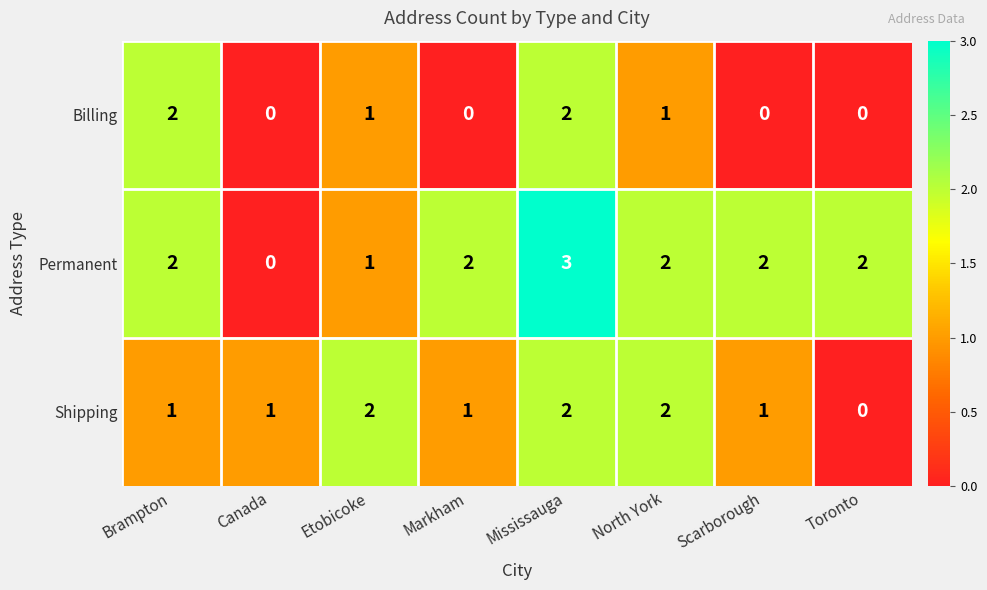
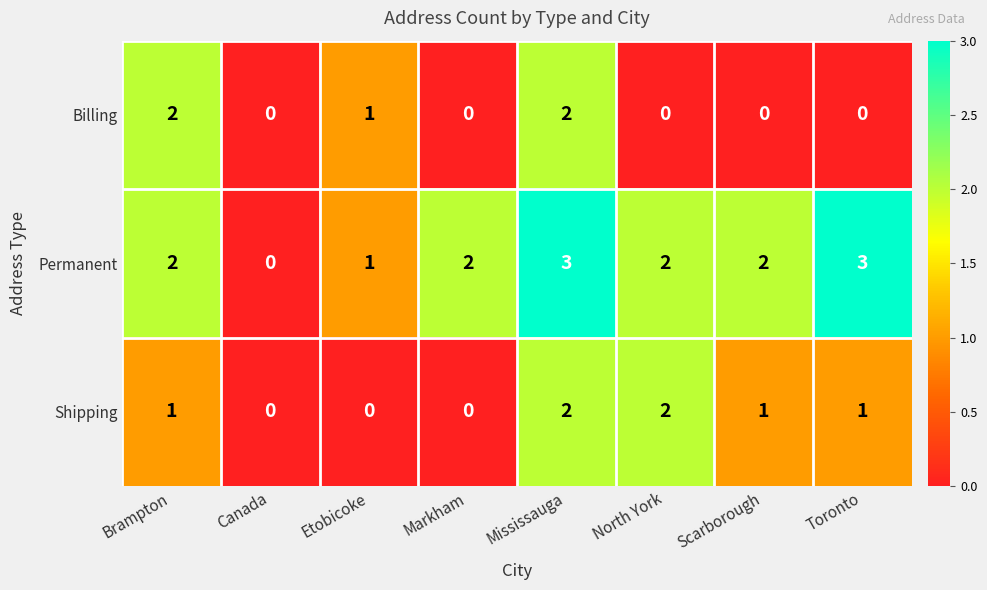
Billing, North York: 1 -> 0
Permanent, Toronto: 2 -> 3
Shipping, Canada: 1 -> 0
Shipping, Etobicoke: 2 -> 0
Shipping, Markham: 1 -> 0
Shipping, Toronto: 0 -> 1
